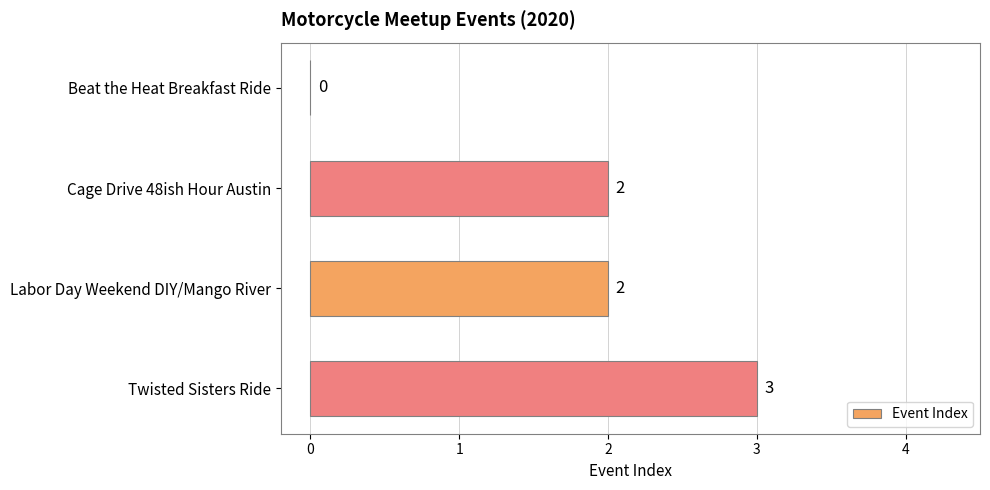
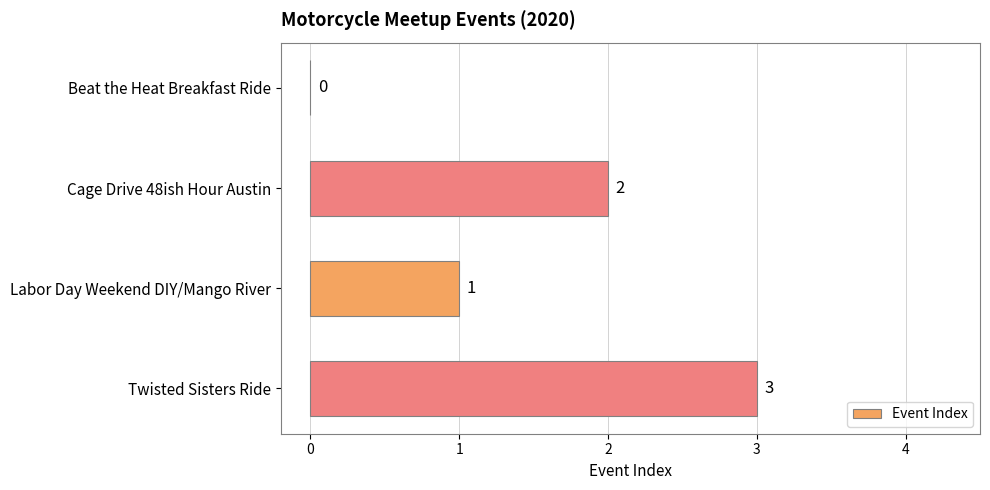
Labor Day Weekend DIY/Mango River: 2 -> 1
